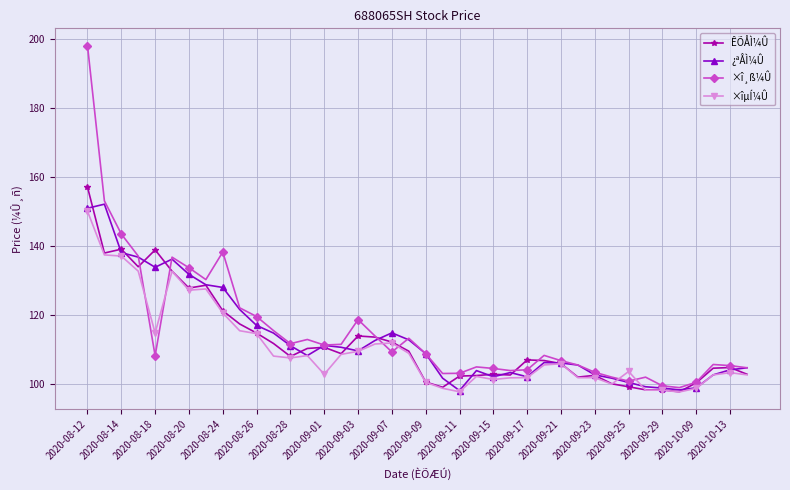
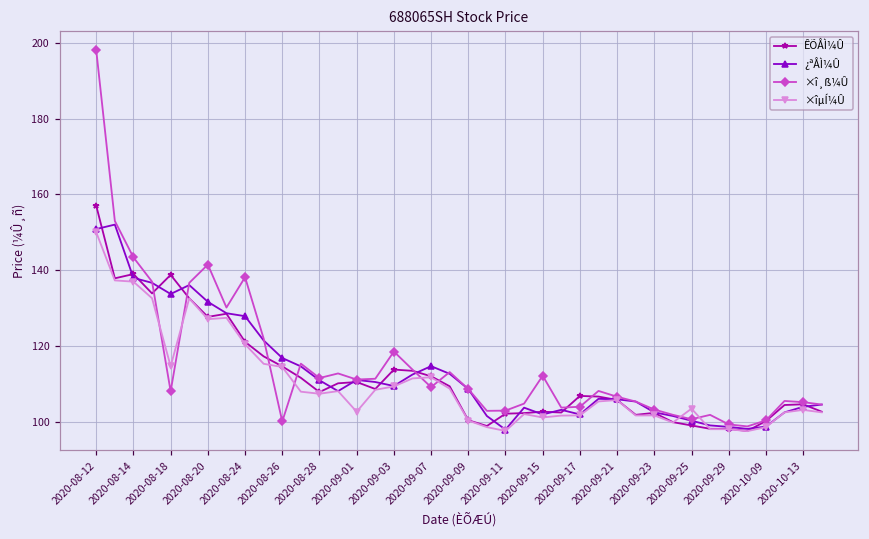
×î¸ß¼Û, 2020-08-20: 134 -> 142
×î¸ß¼Û, 2020-08-26: 119 -> 100
×î¸ß¼Û, 2020-09-15: 104 -> 112
